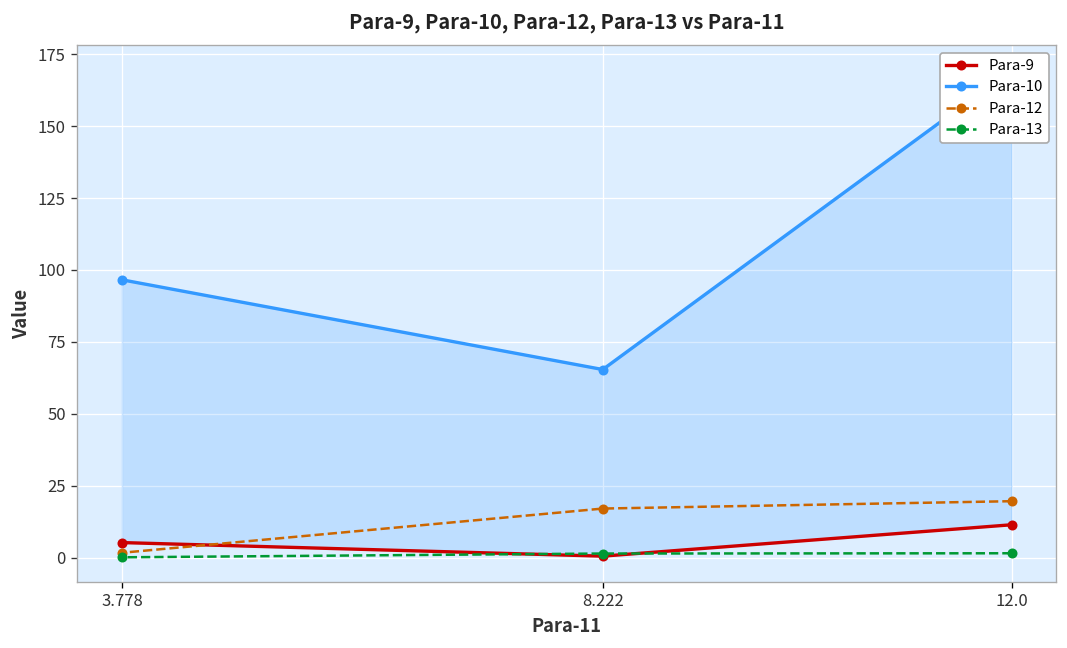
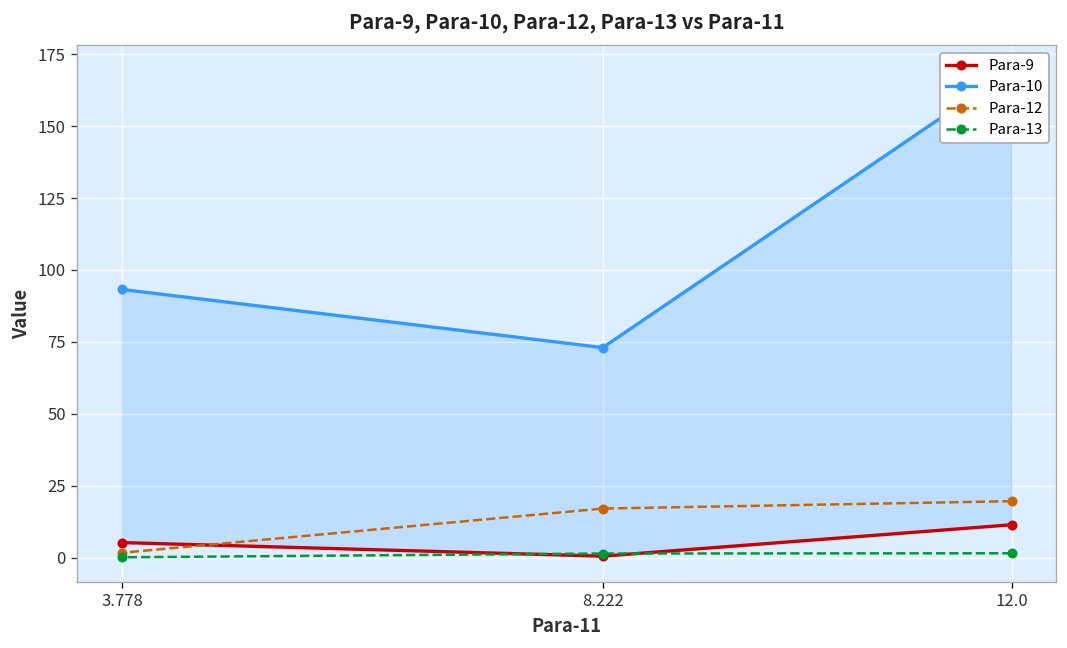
Para-10, 3.778: 97 -> 93
Para-10, 8.222: 65 -> 73
